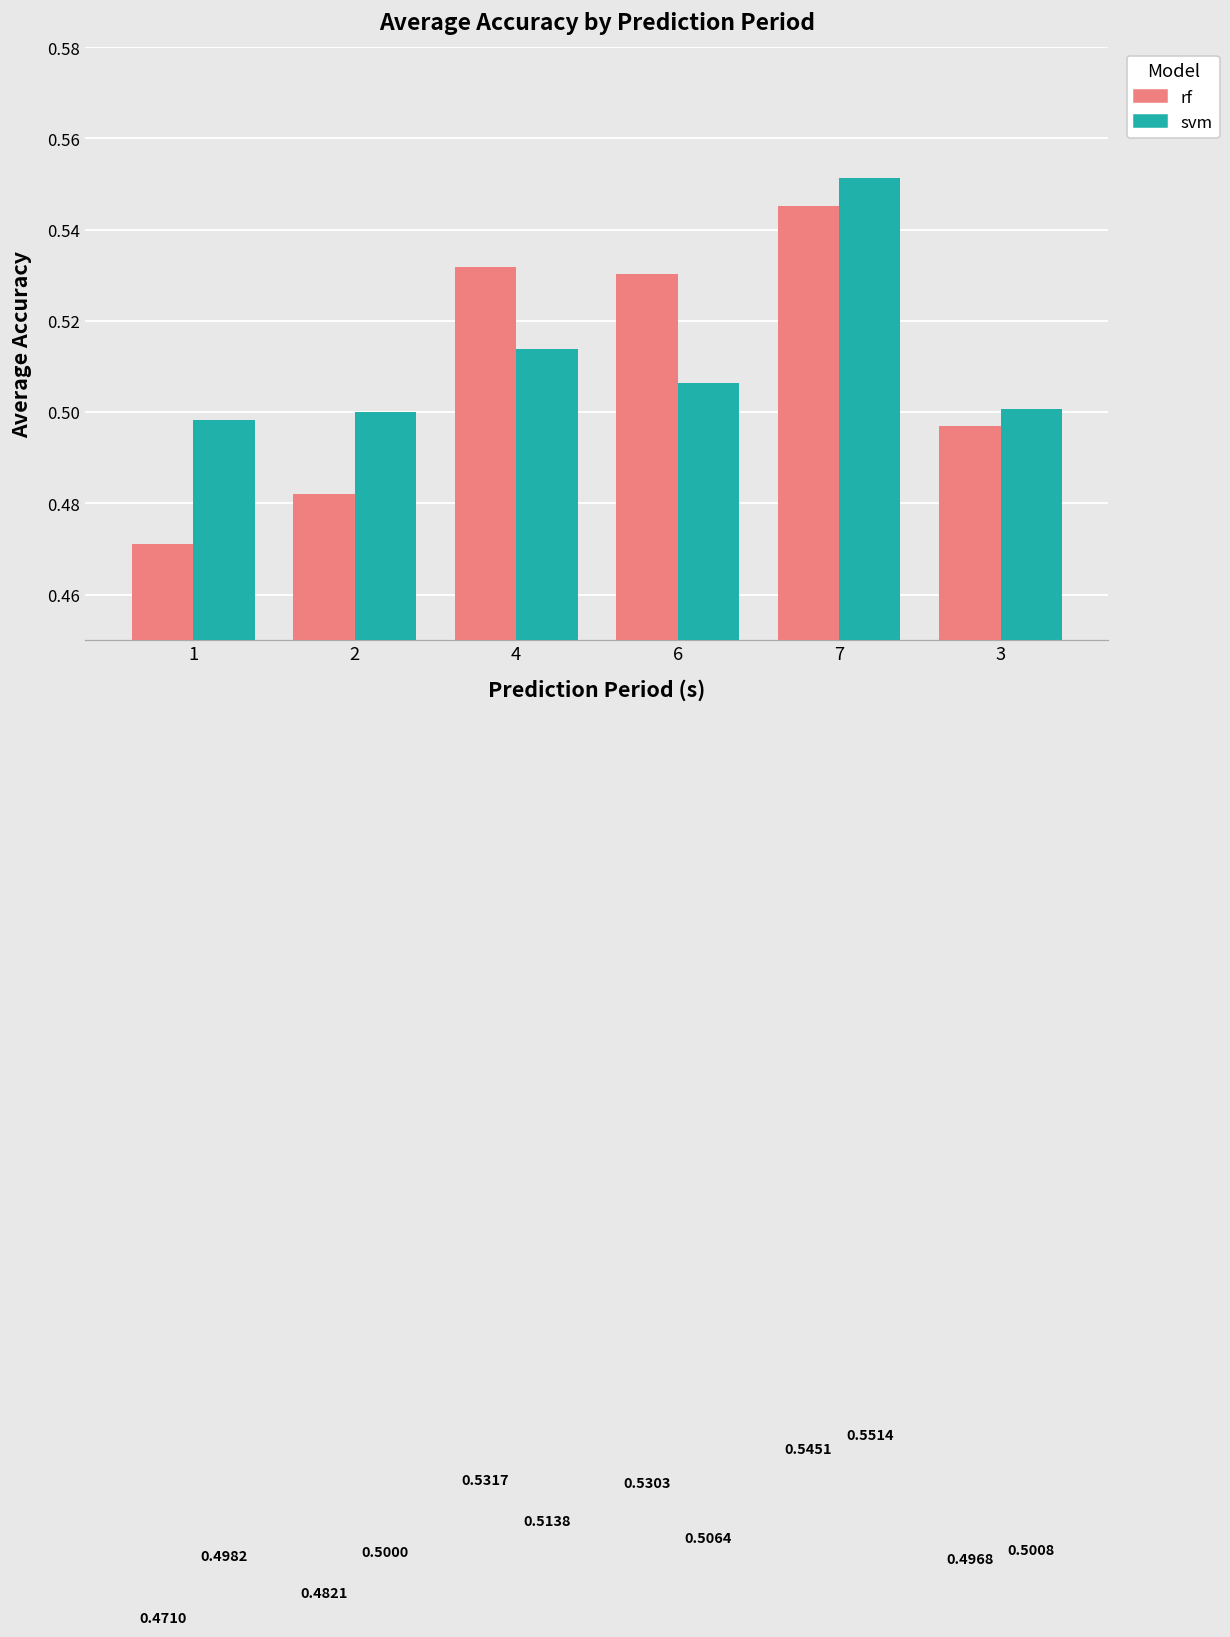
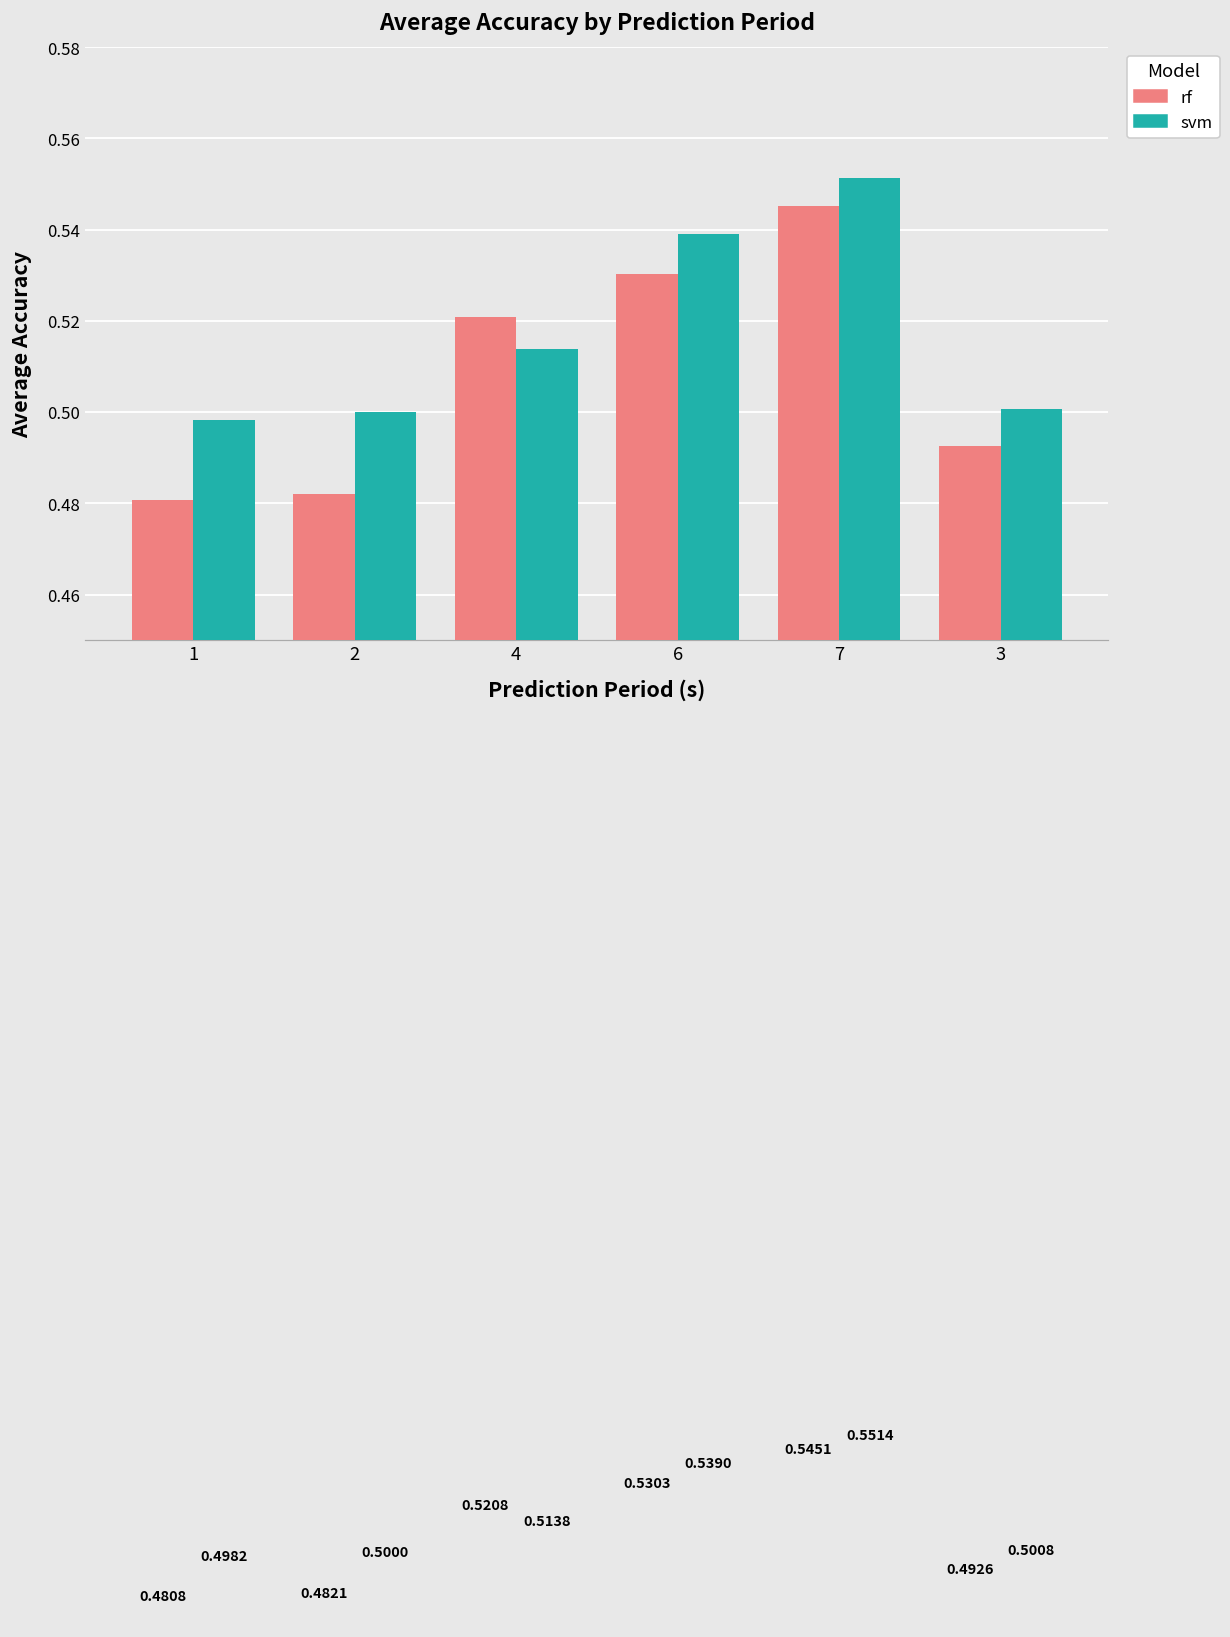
rf, 1: 0.4710 -> 0.4808
rf, 4: 0.5317 -> 0.5208
svm, 6: 0.5064 -> 0.5390
rf, 3: 0.4968 -> 0.4926
